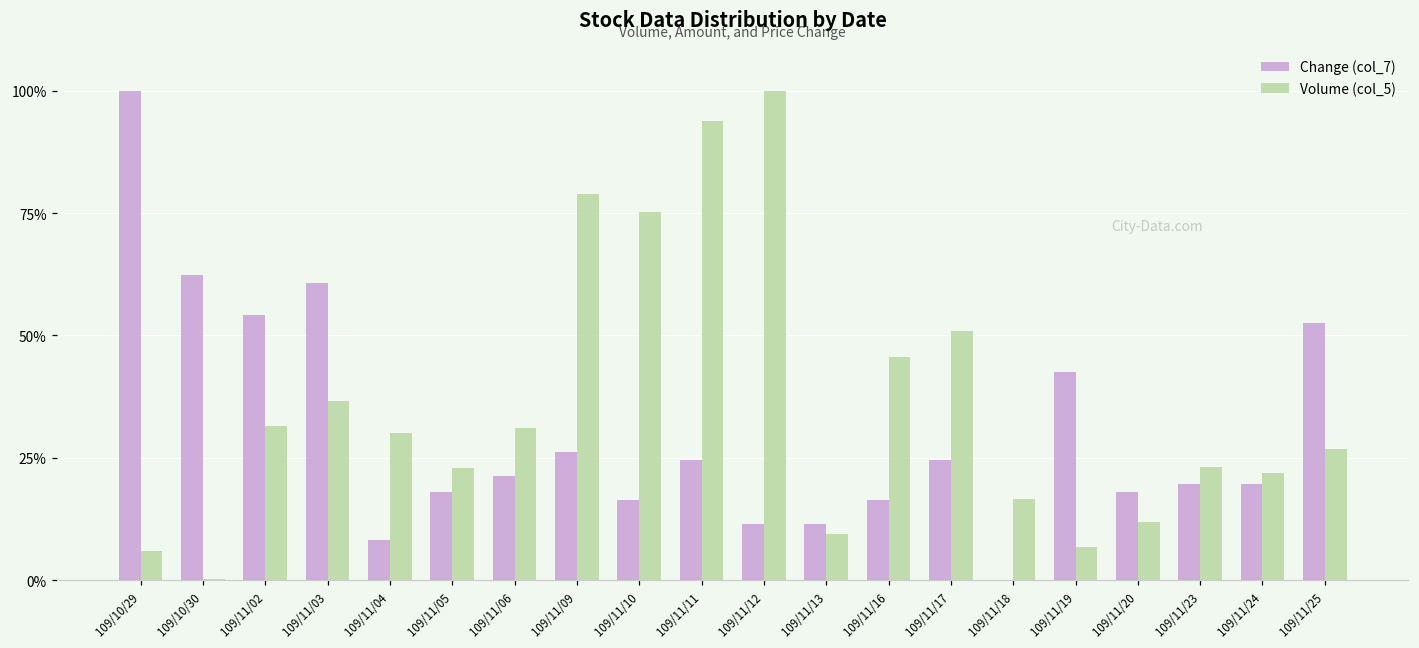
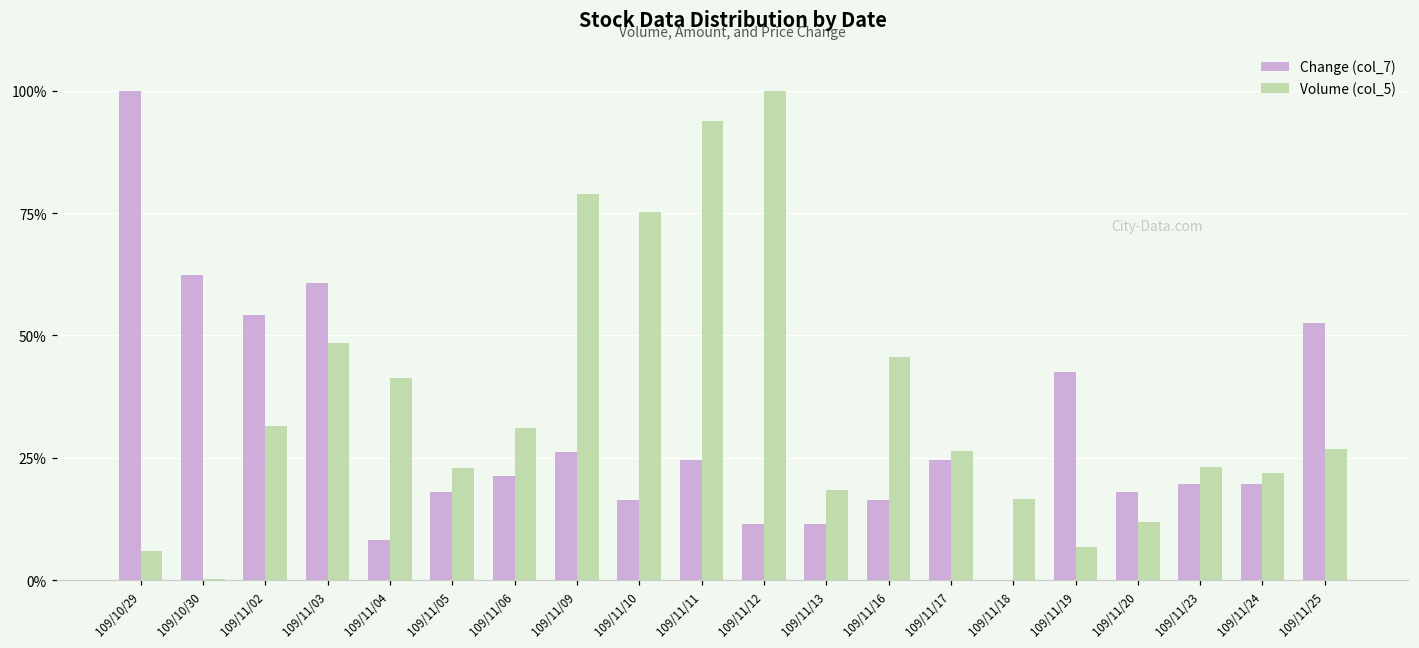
Volume (col_5), 109/11/03: 37% -> 48%
Volume (col_5), 109/11/04: 30% -> 41%
Volume (col_5), 109/11/13: 9% -> 18%
Volume (col_5), 109/11/17: 51% -> 26%
